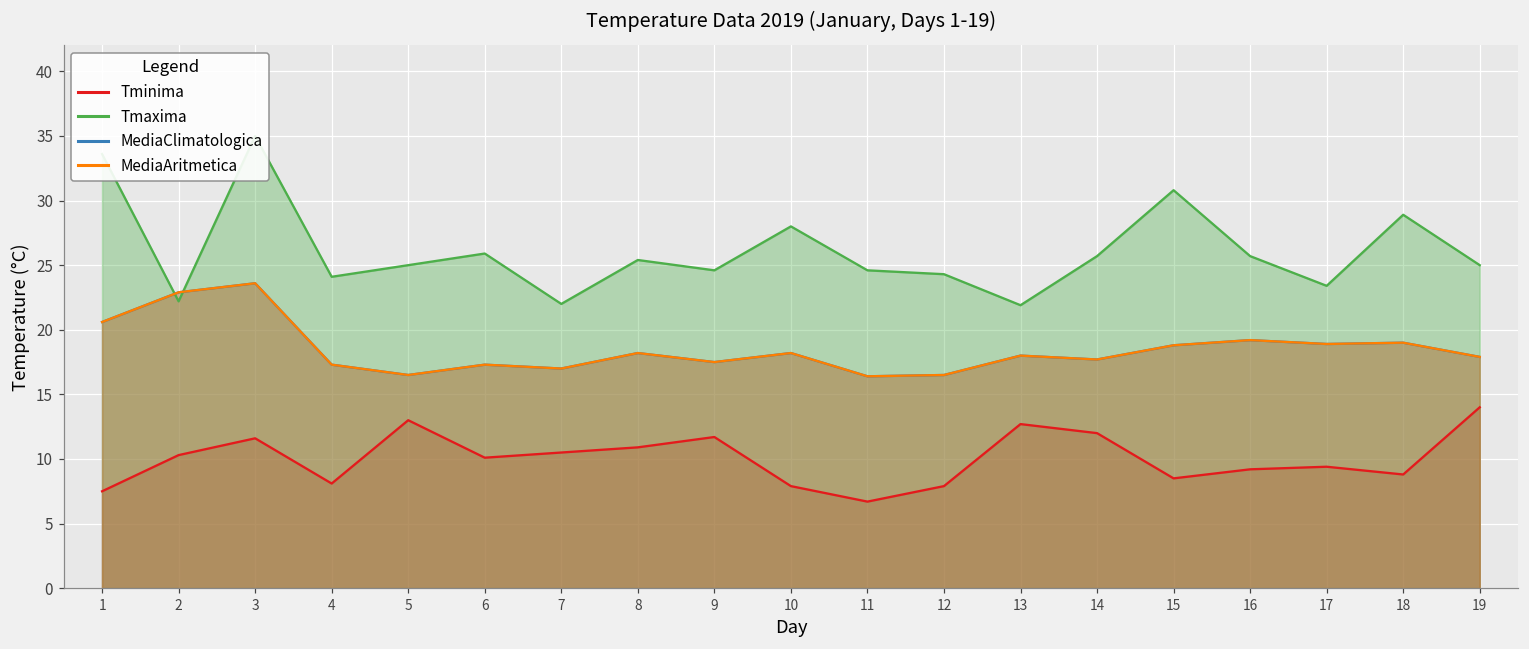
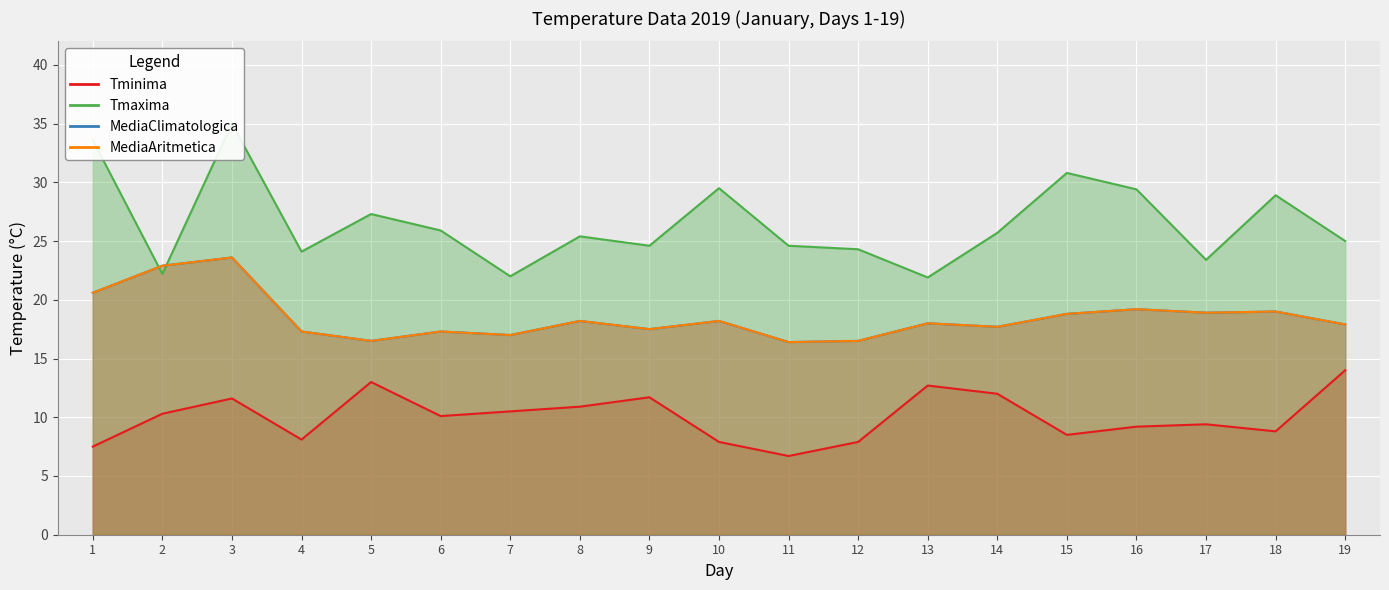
Tmaxima, 5: 25.0 -> 27.3
Tmaxima, 10: 28.0 -> 29.5
Tmaxima, 16: 25.7 -> 29.4
